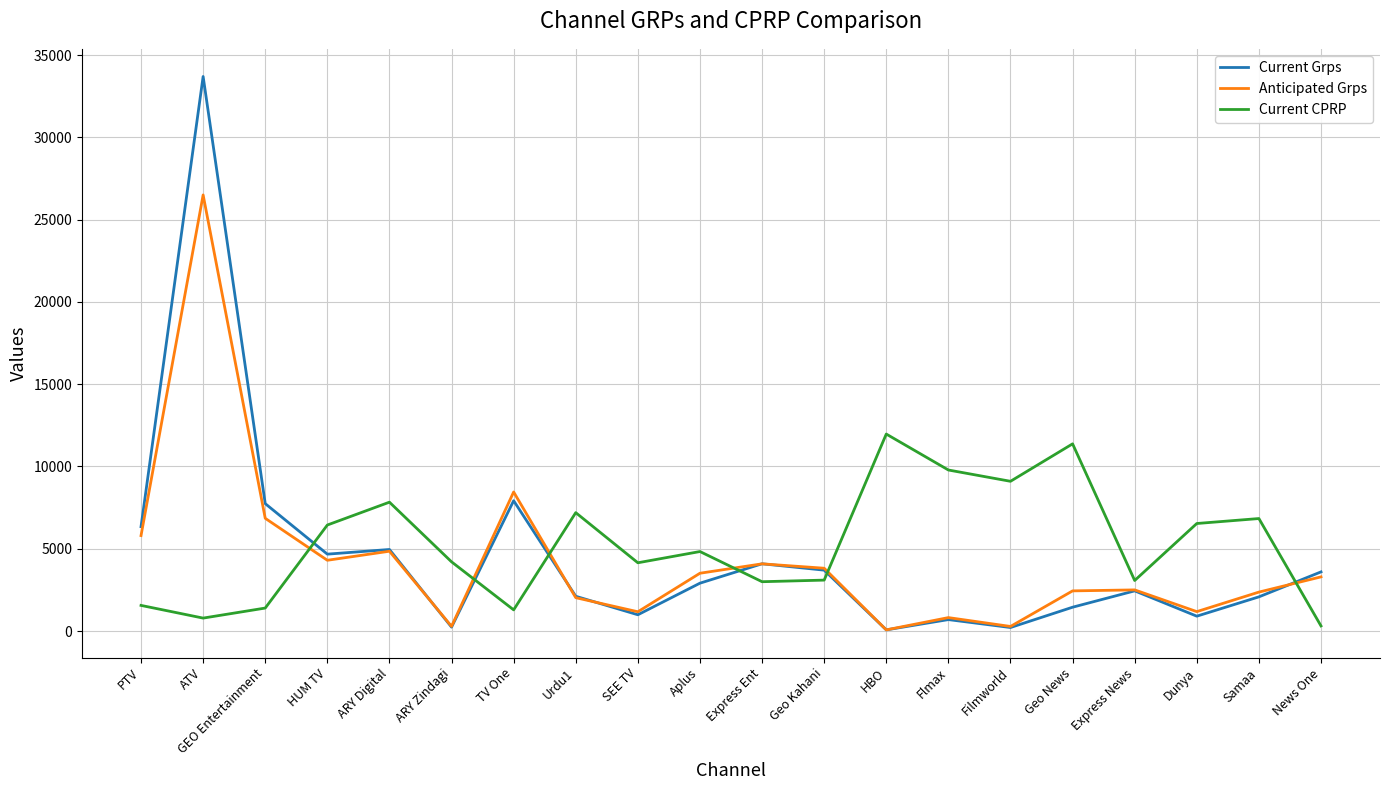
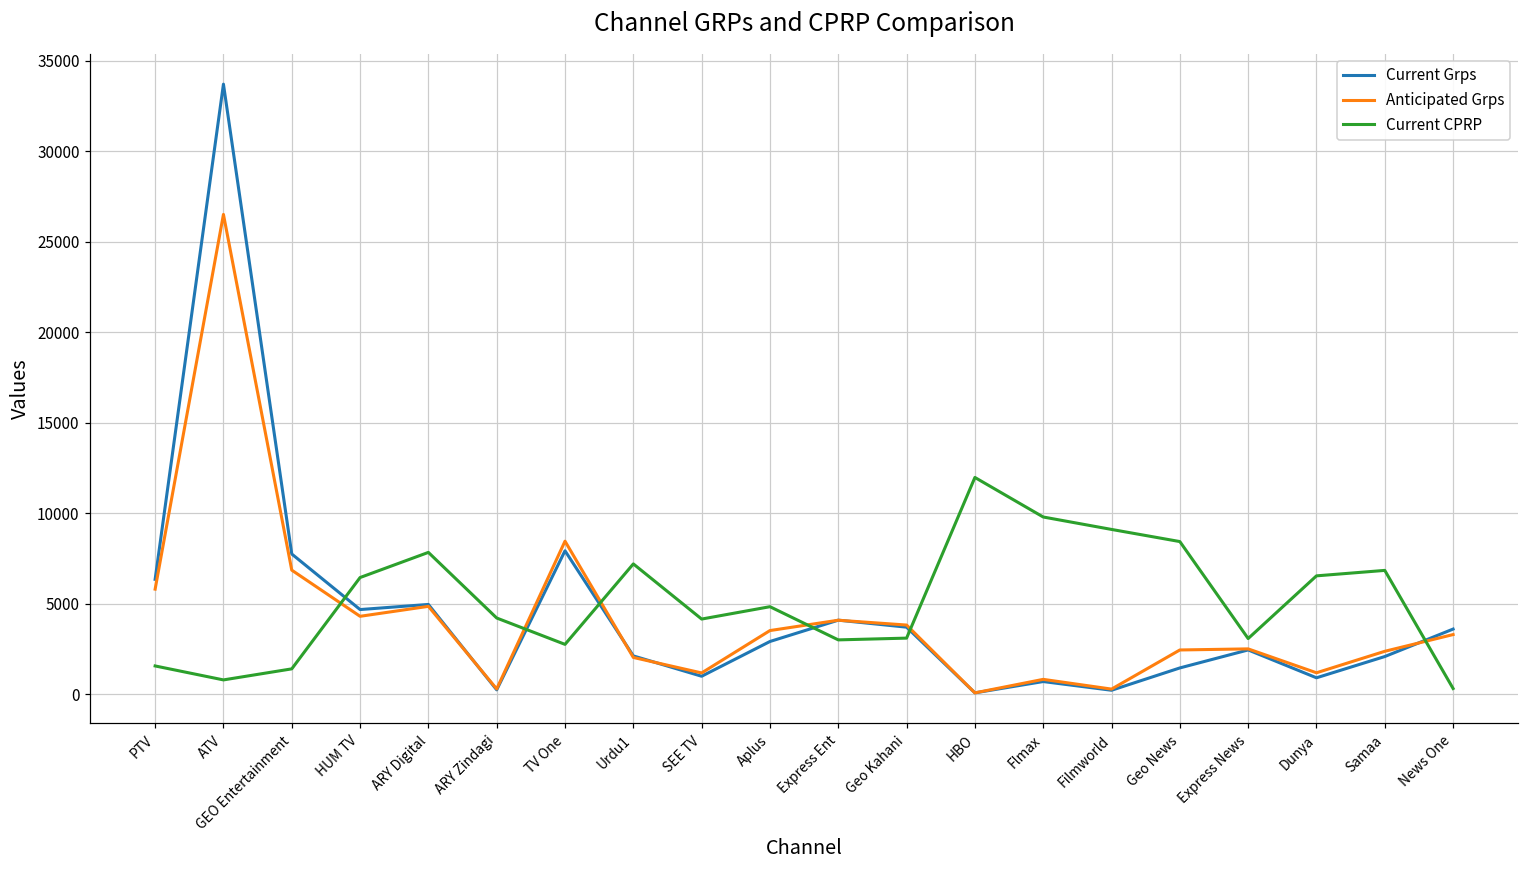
Current CPRP, TV One: 1300 -> 2700
Current CPRP, Geo News: 11400 -> 8400
